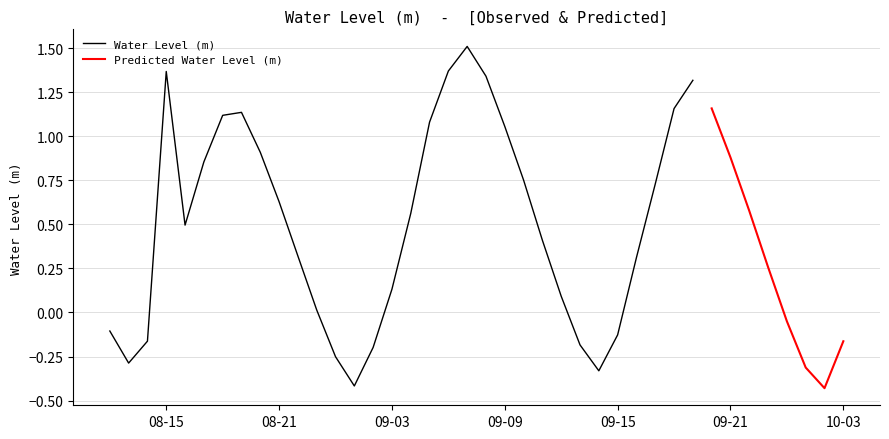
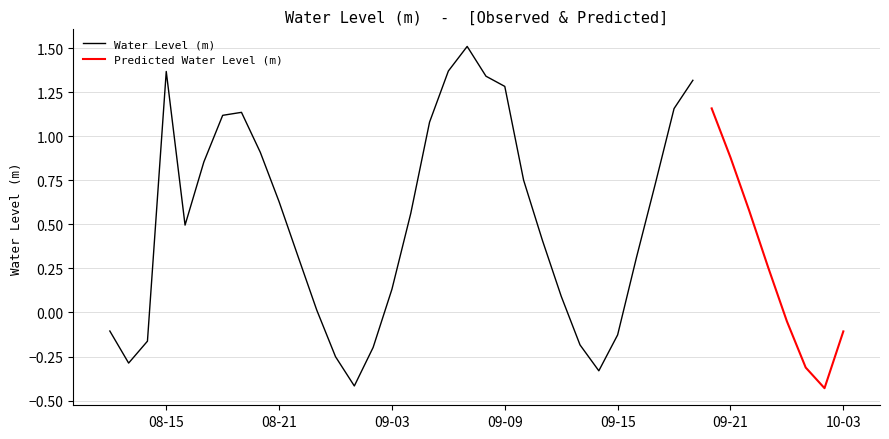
Water Level (m), 09-09: 1.06 -> 1.28
Predicted Water Level (m), 10-03: -0.16 -> -0.11
